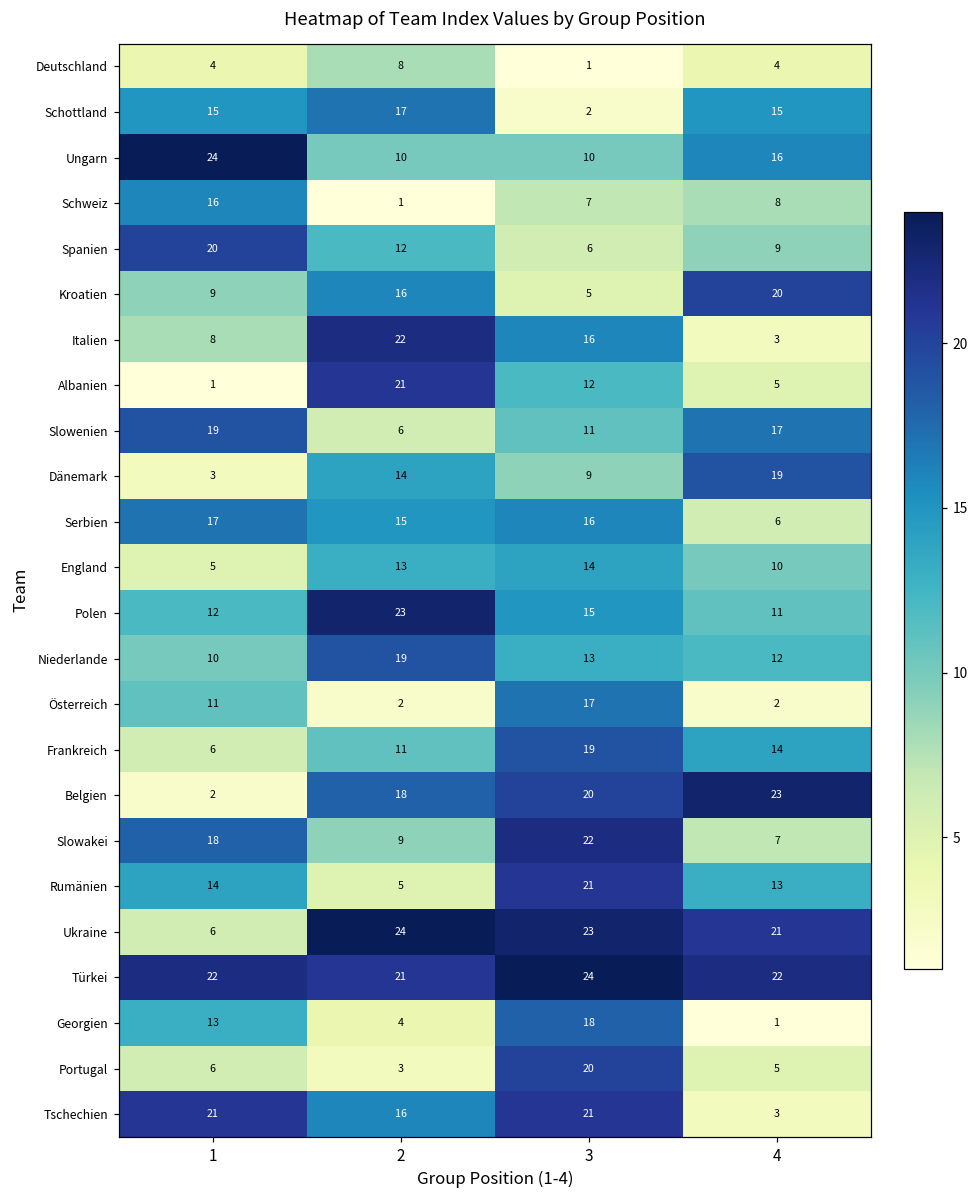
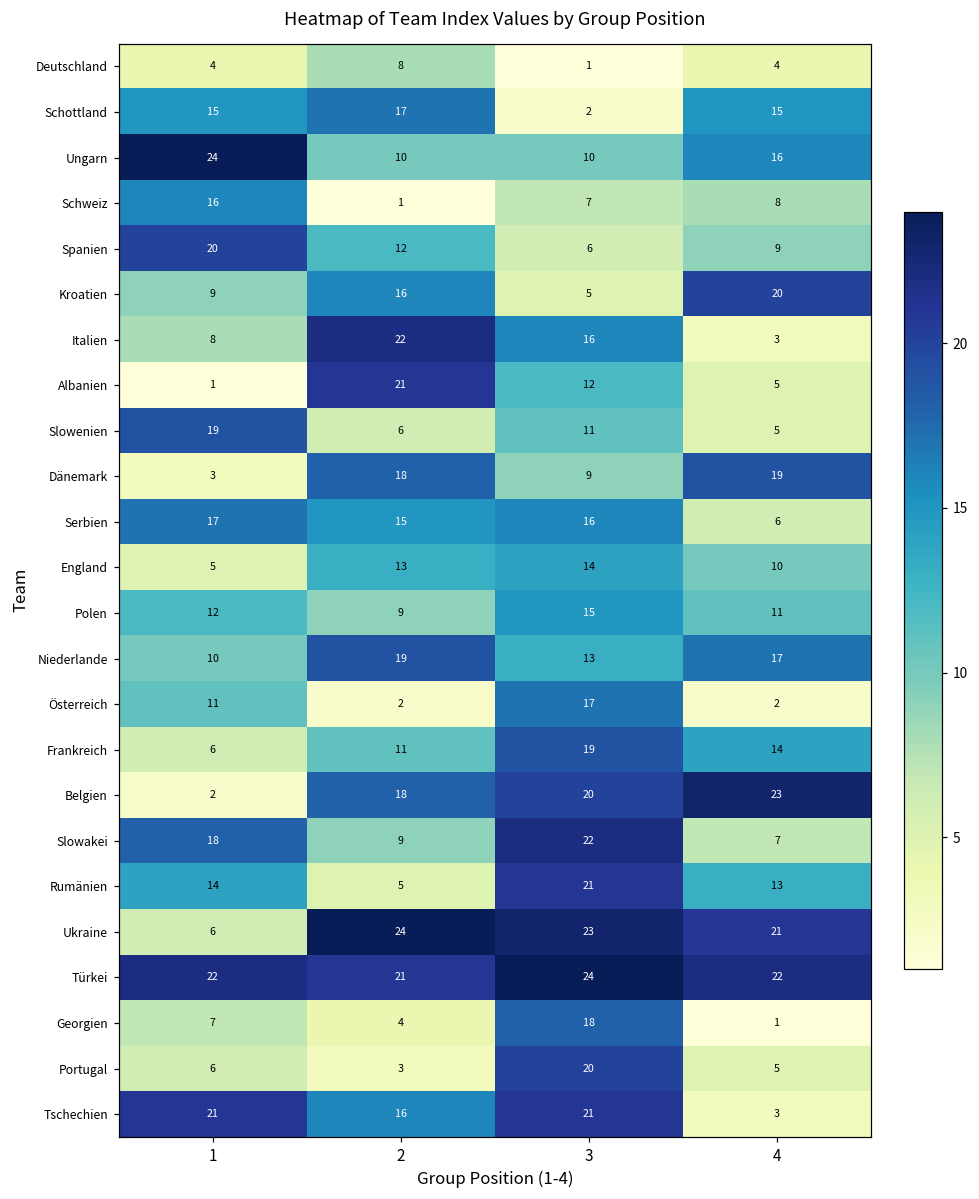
Slowenien, 4: 17 -> 5
Dänemark, 2: 14 -> 18
Polen, 2: 23 -> 9
Niederlande, 4: 12 -> 17
Georgien, 1: 13 -> 7
